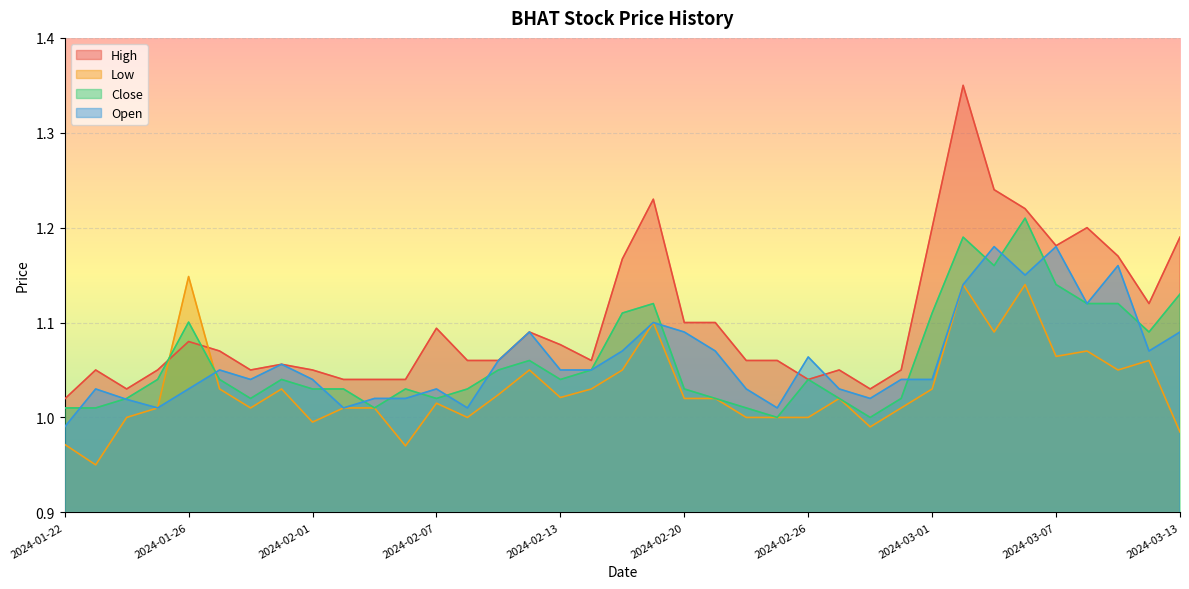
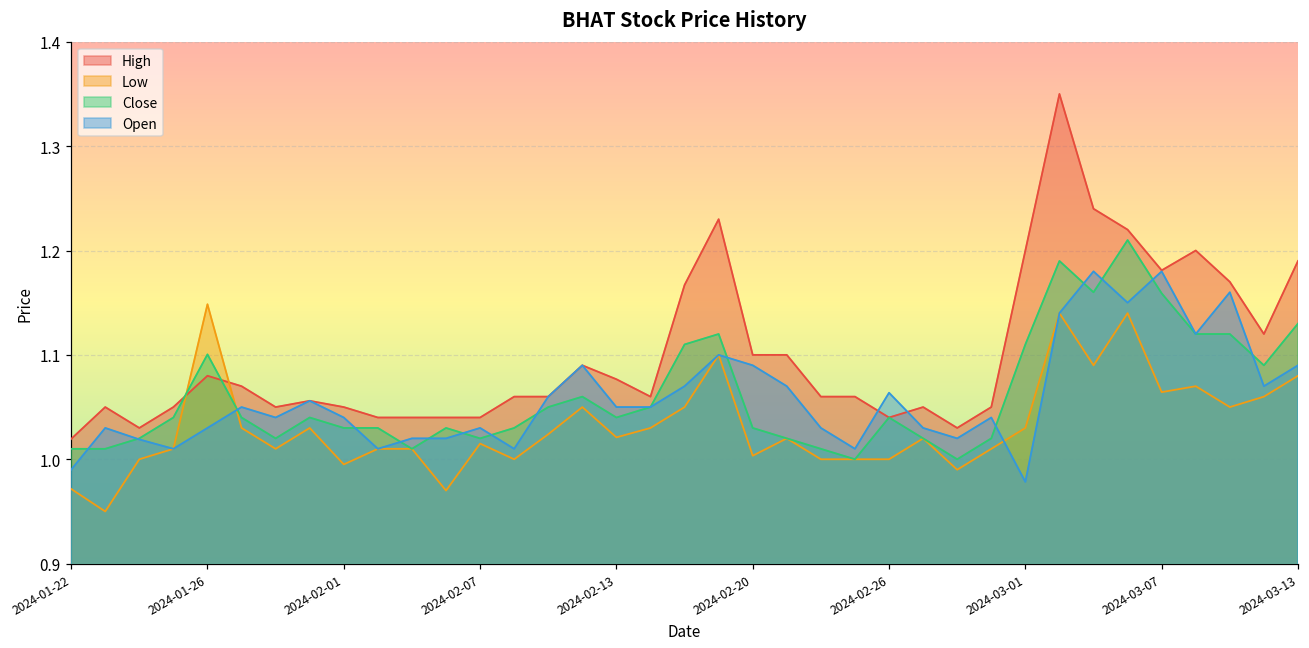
High, 2024-02-07: 1.09 -> 1.04
Low, 2024-02-20: 1.02 -> 1.00
Open, 2024-03-01: 1.04 -> 0.98
Close, 2024-03-07: 1.14 -> 1.16
Low, 2024-03-13: 0.98 -> 1.08
